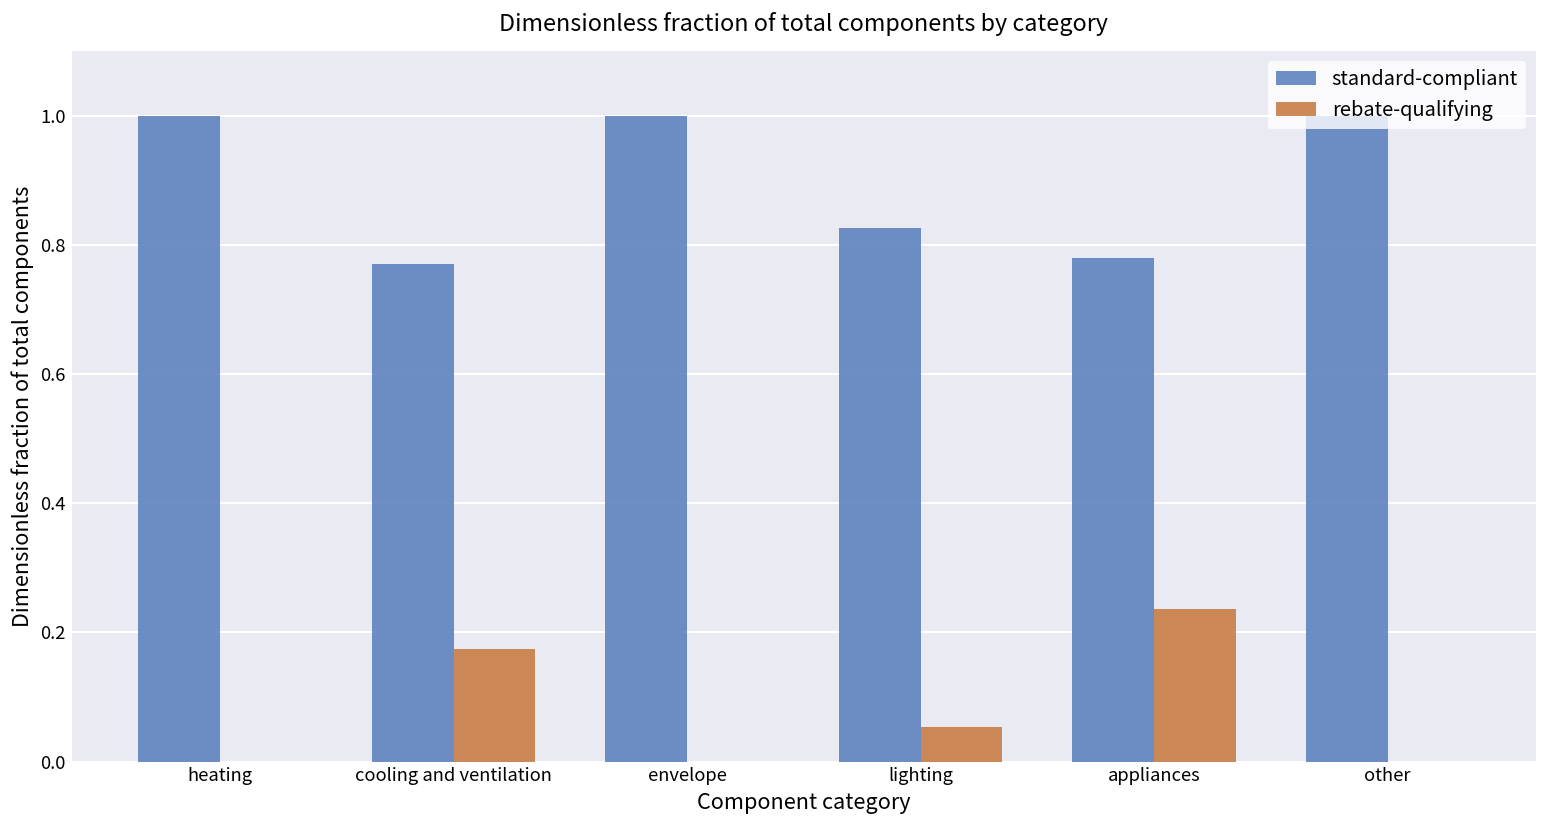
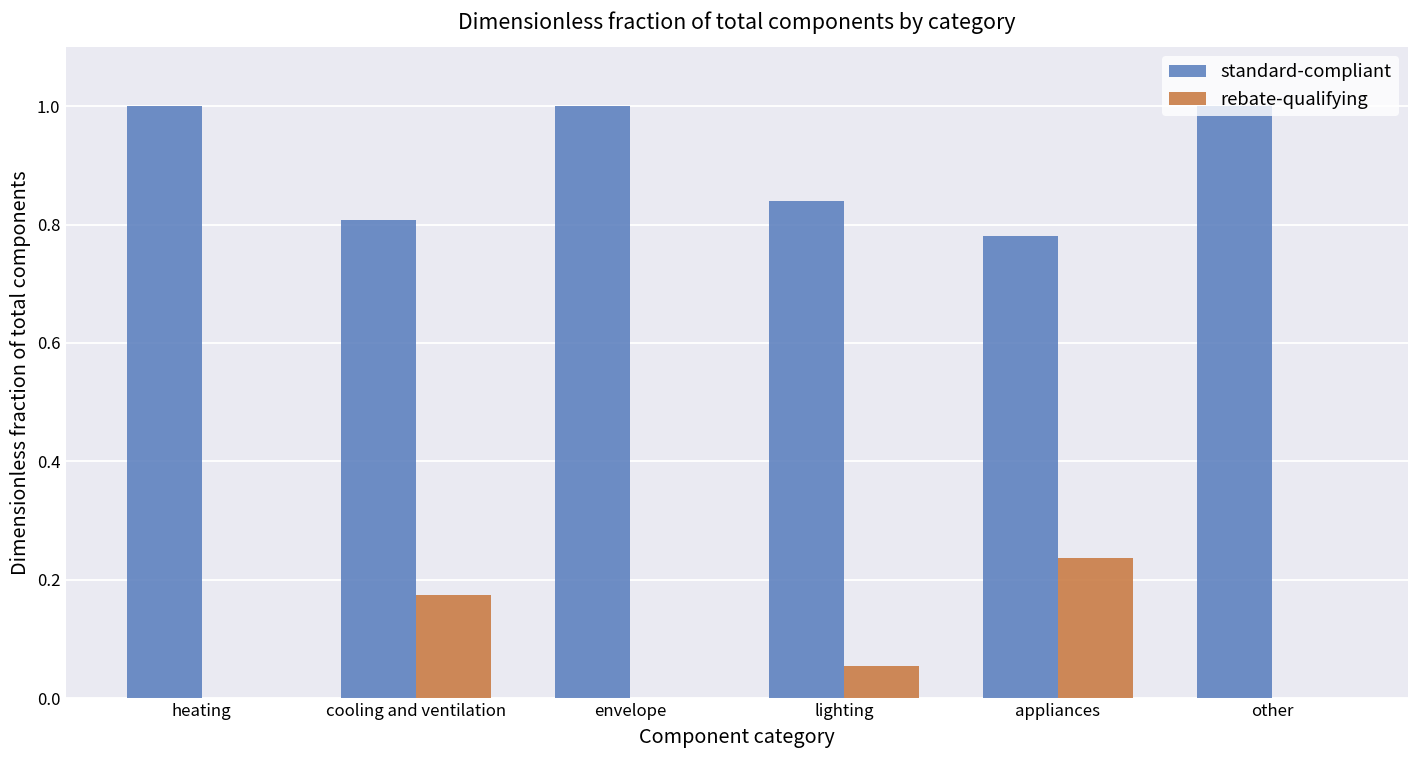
standard-compliant, cooling and ventilation: 0.77 -> 0.81
standard-compliant, lighting: 0.83 -> 0.84
